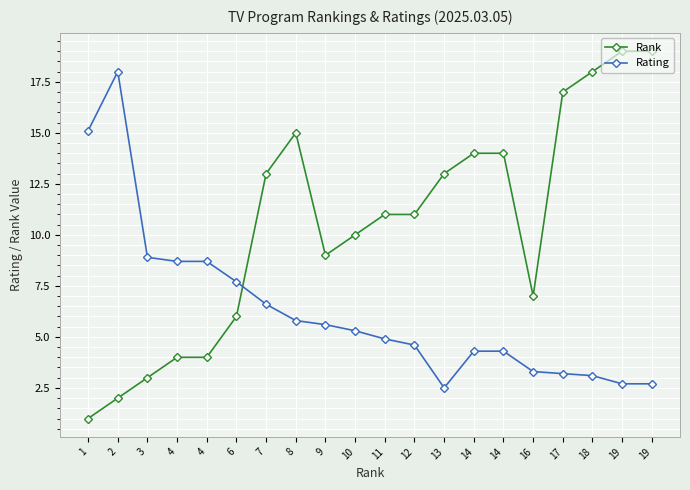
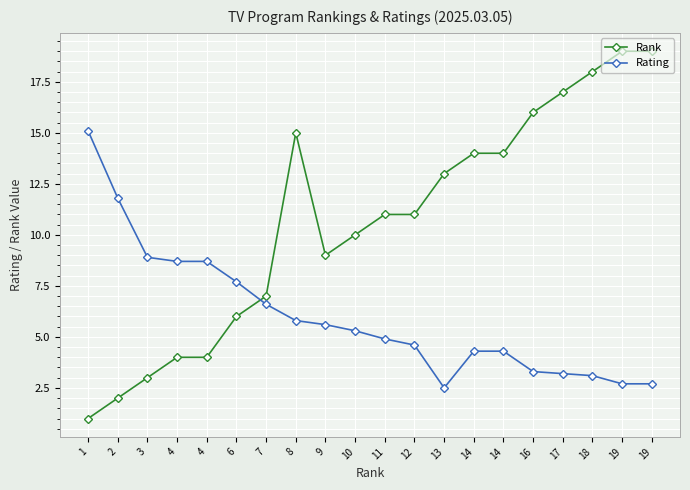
Rating, 2: 18.0 -> 11.8
Rank, 7: 13 -> 7
Rank, 16: 7 -> 16
